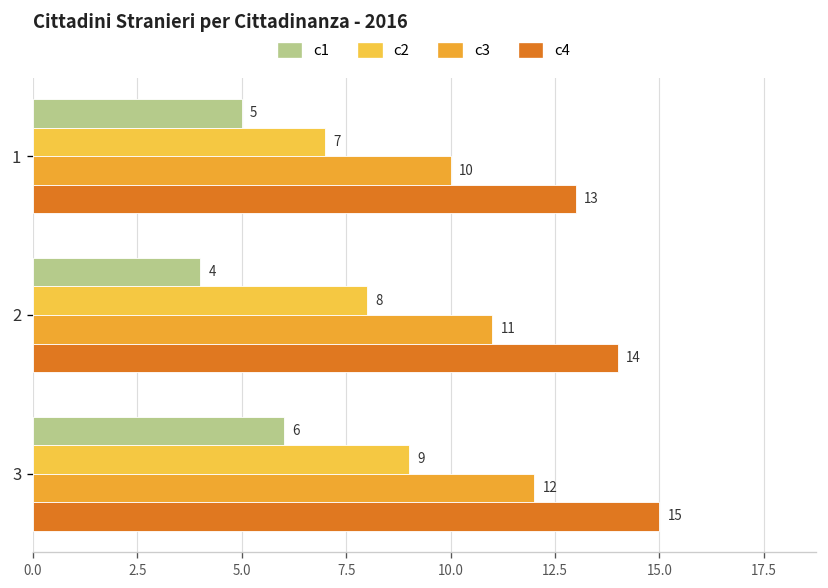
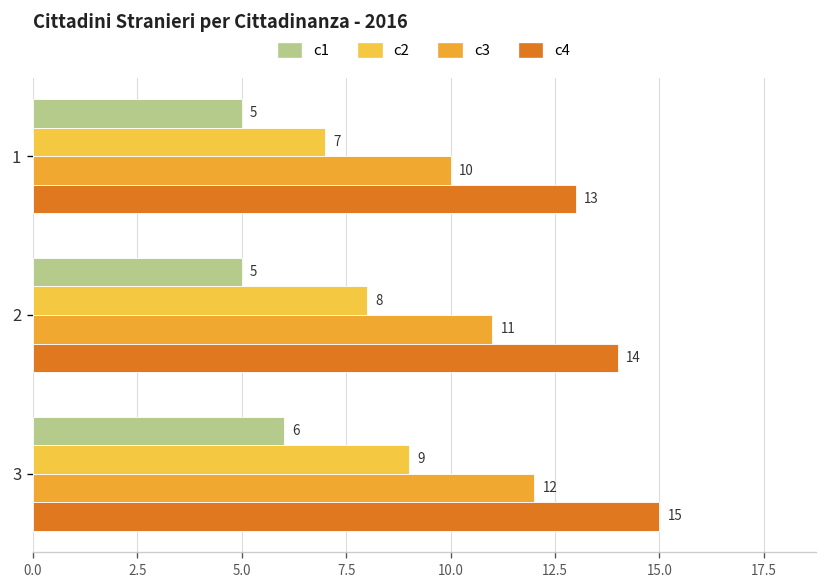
c1, 2: 4 -> 5
